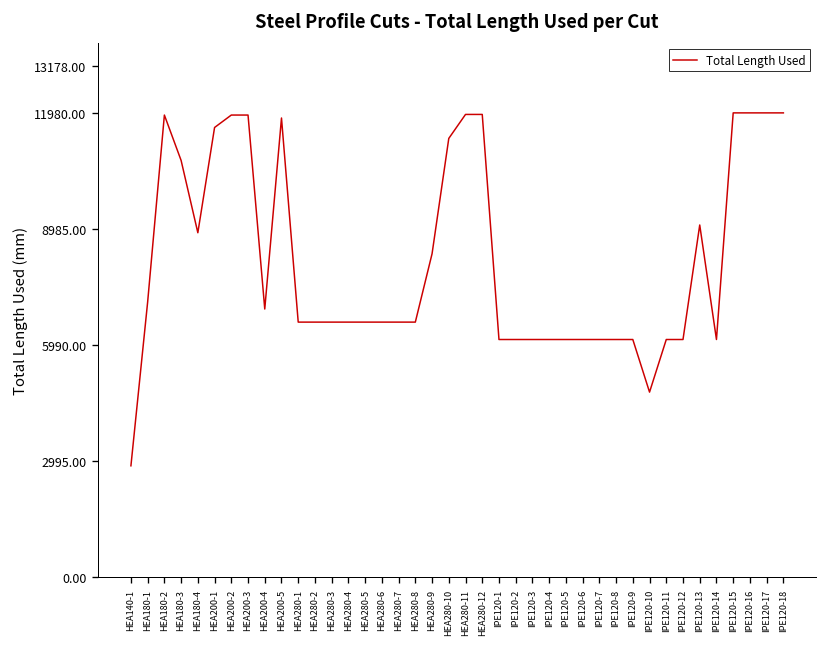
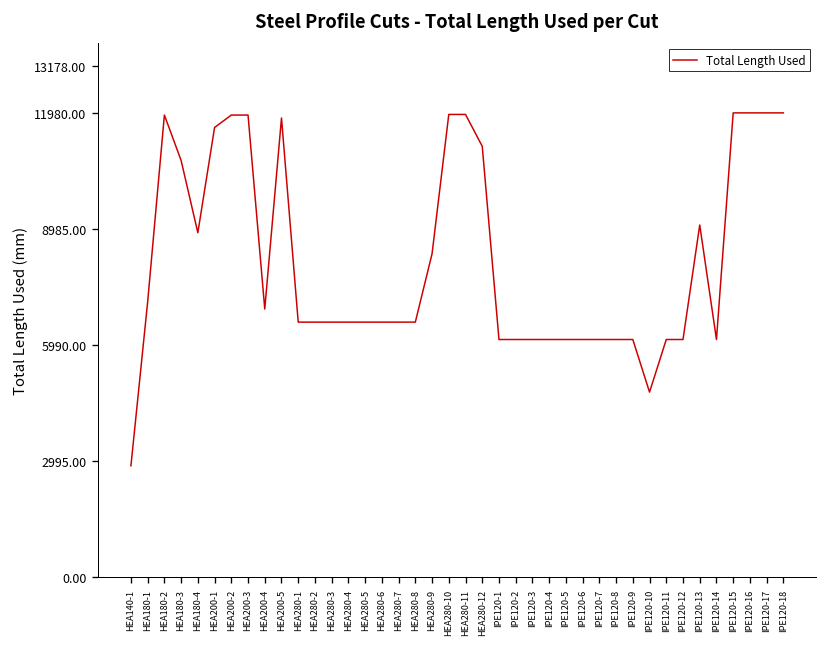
HEA280-10: 11300 -> 11900
HEA280-12: 11900 -> 11100
